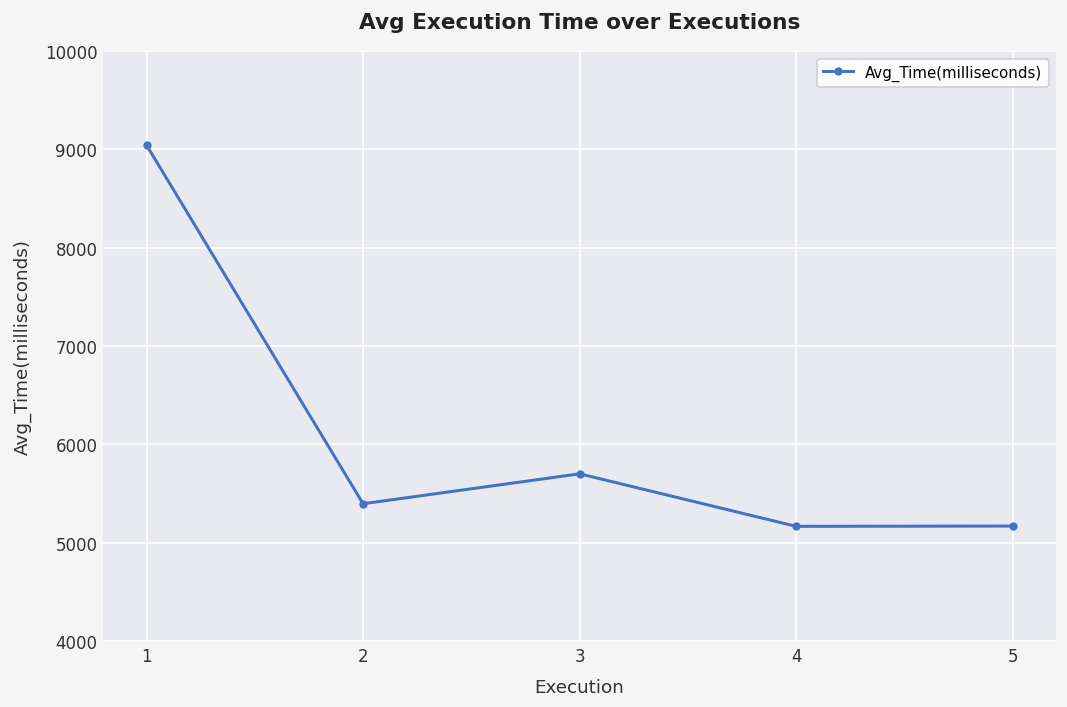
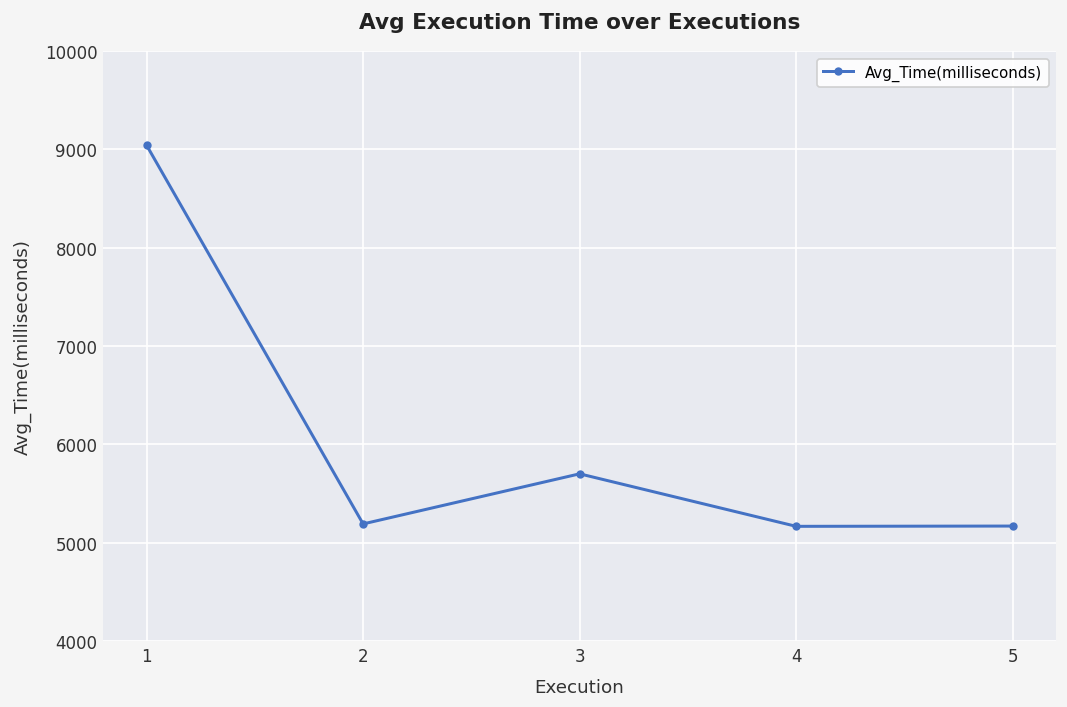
2: 5400 -> 5200
